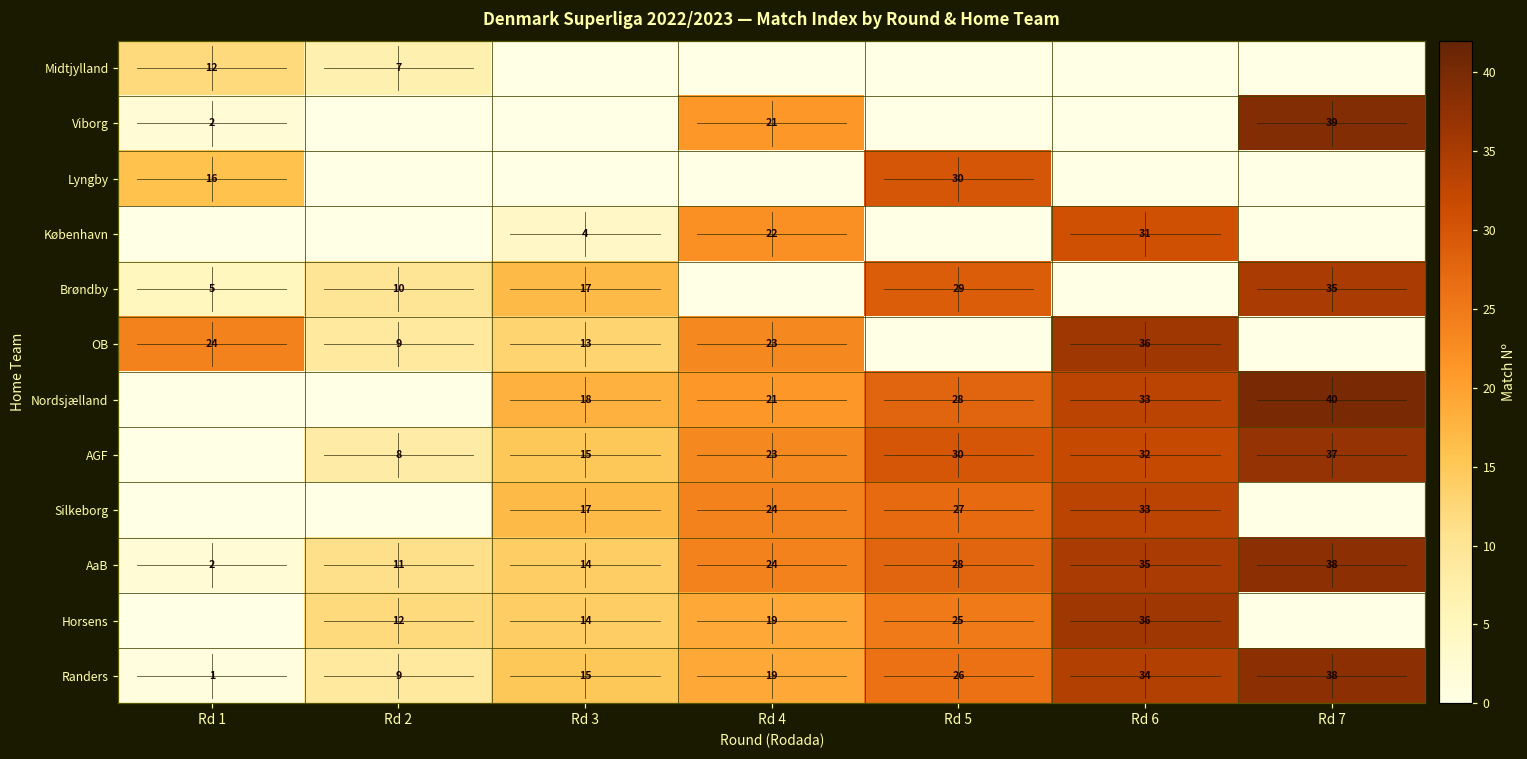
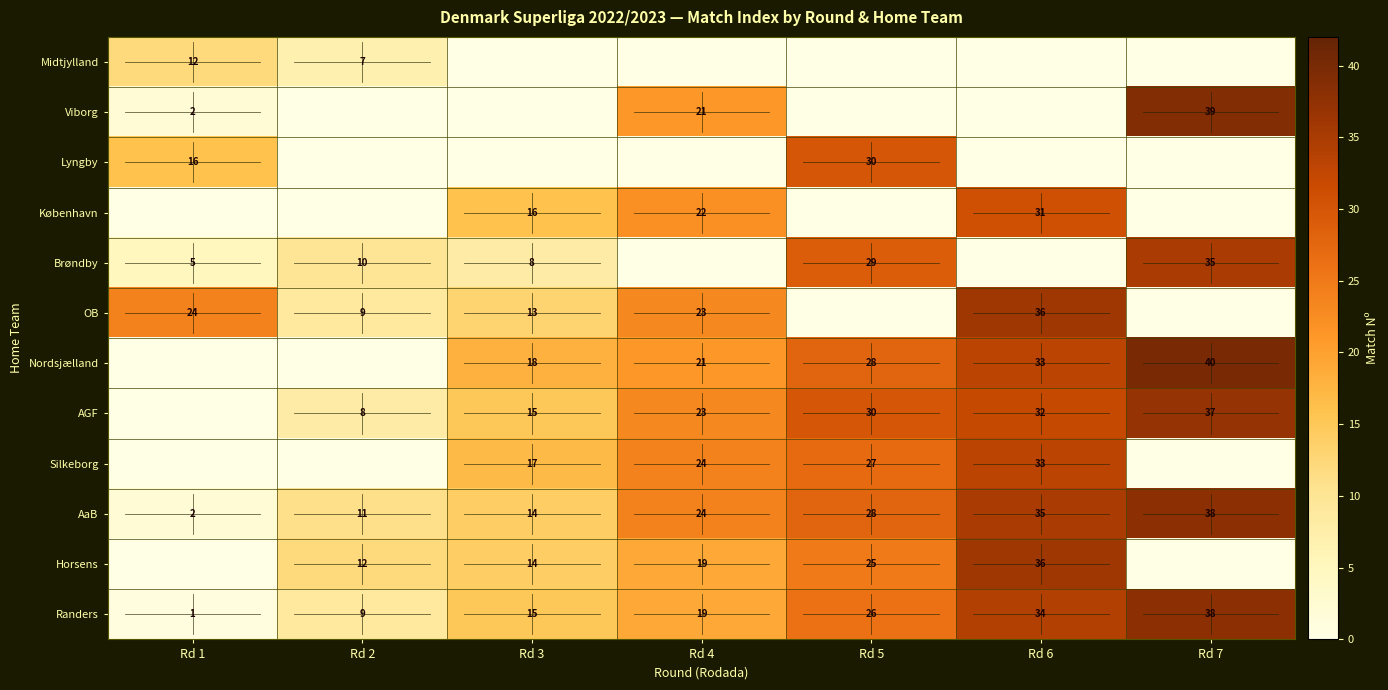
København, Rd 3: 4 -> 16
Brøndby, Rd 3: 17 -> 8
